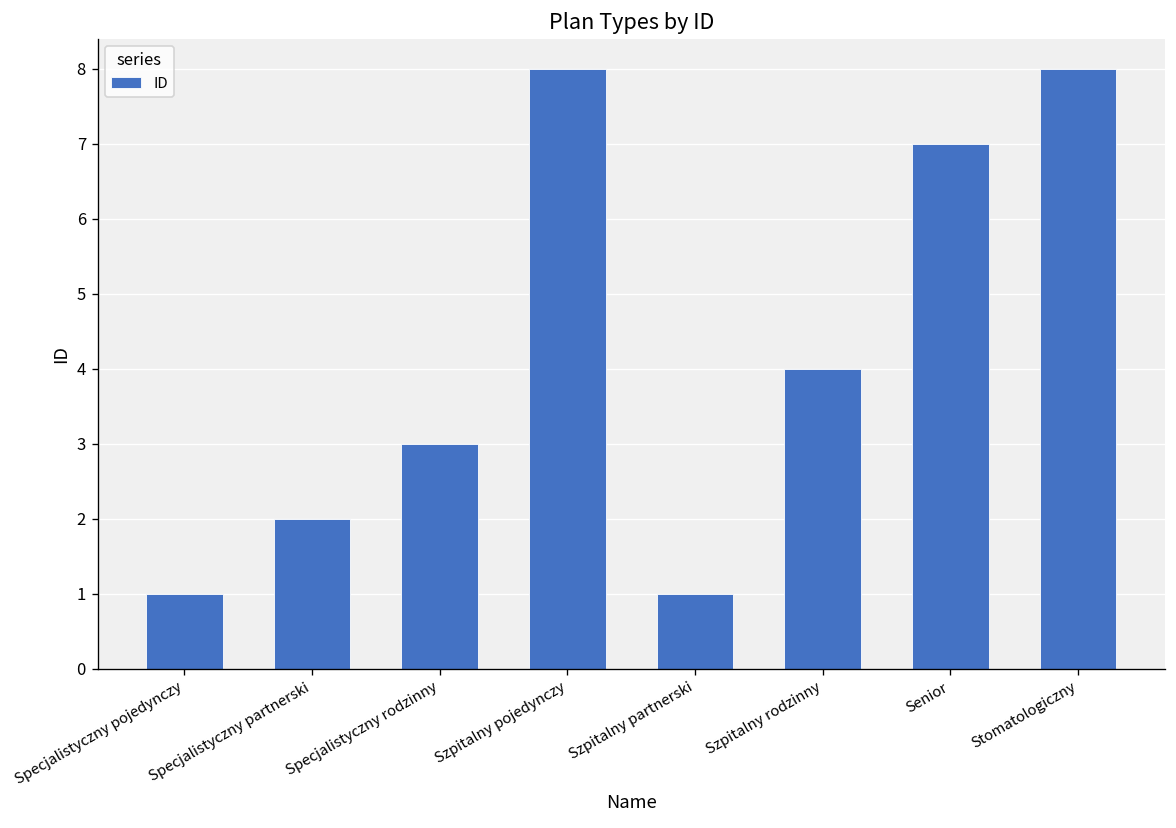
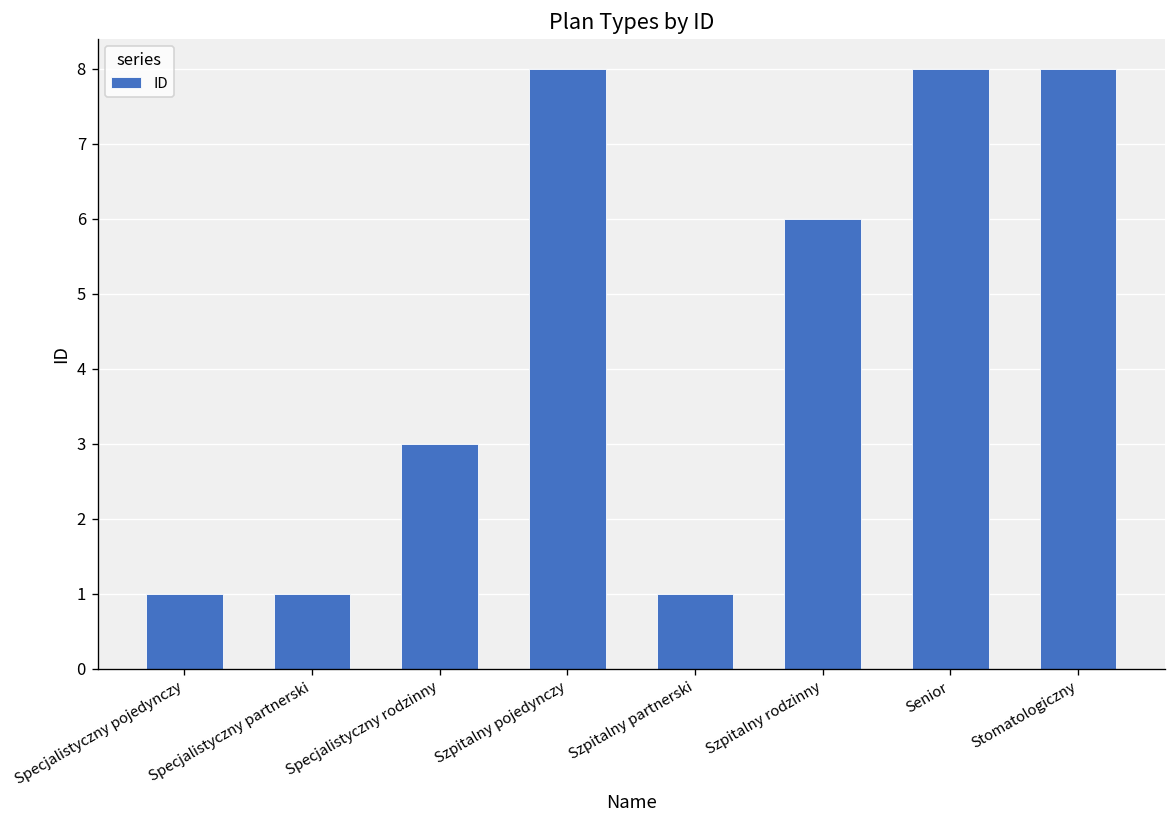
Specjalistyczny partnerski: 2 -> 1
Szpitalny rodzinny: 4 -> 6
Senior: 7 -> 8
